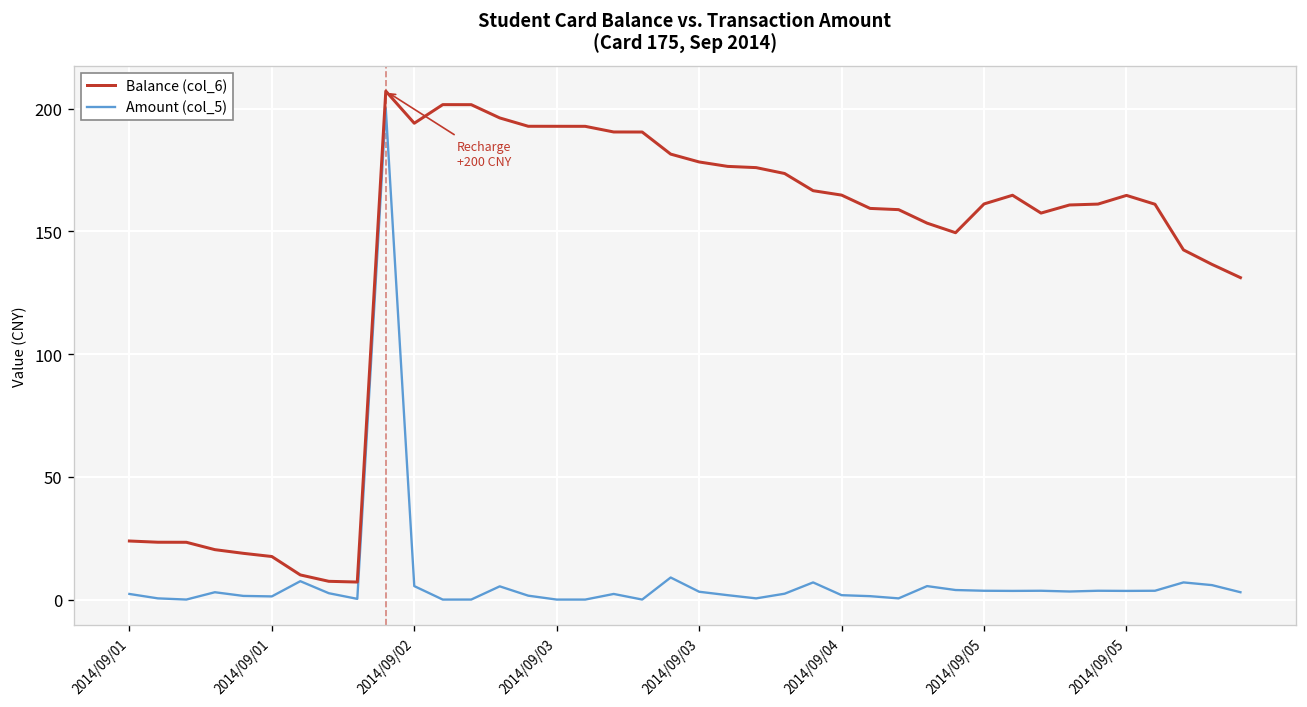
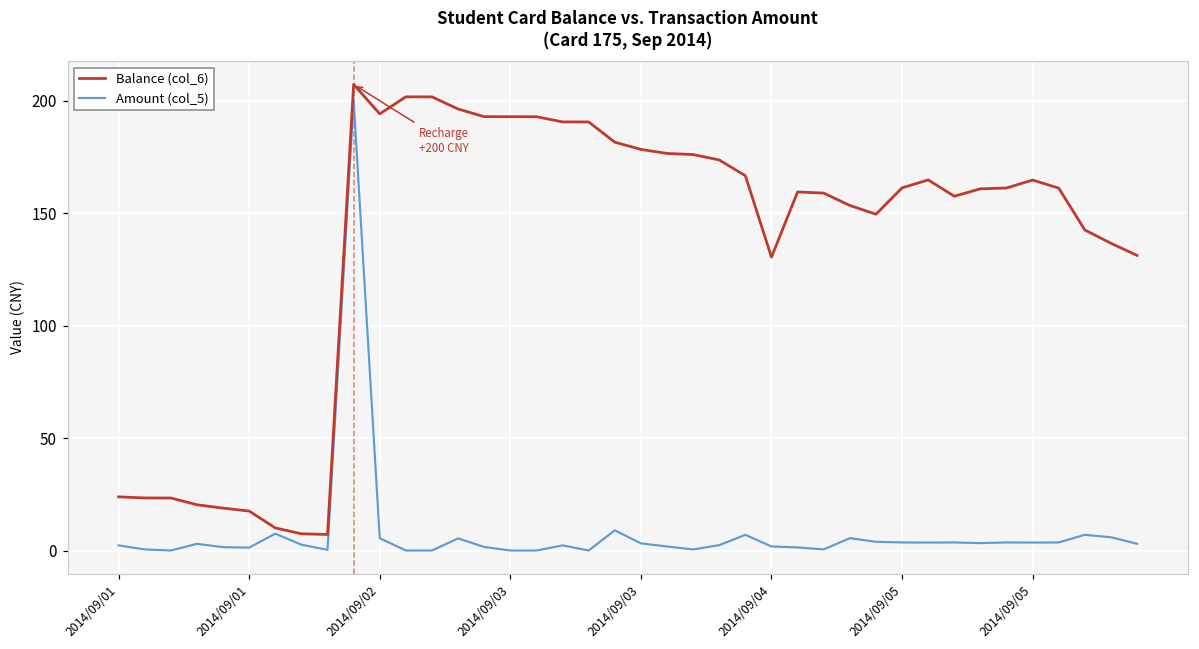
Balance (col_6), 2014/09/04: 165 -> 130
